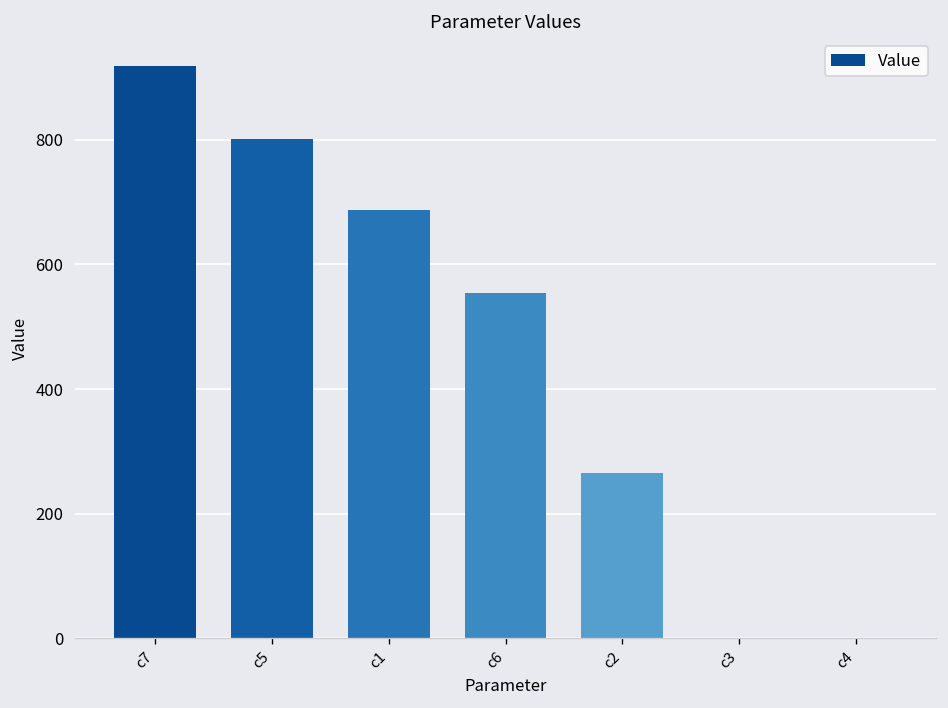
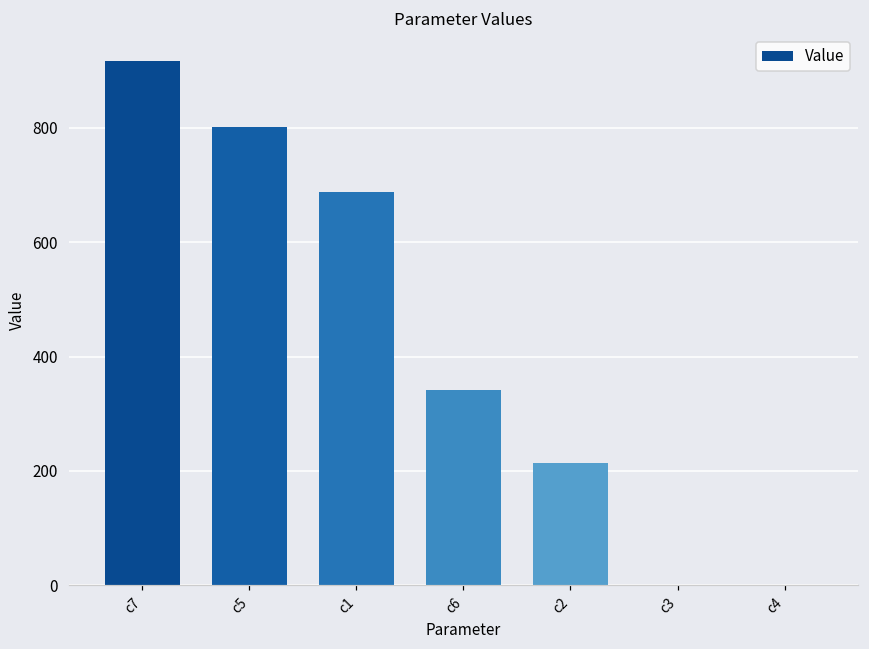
c6: 550 -> 340
c2: 270 -> 210
